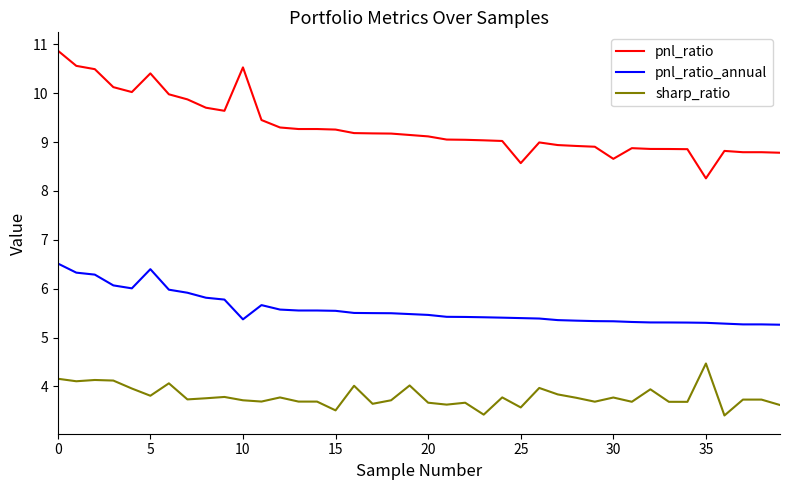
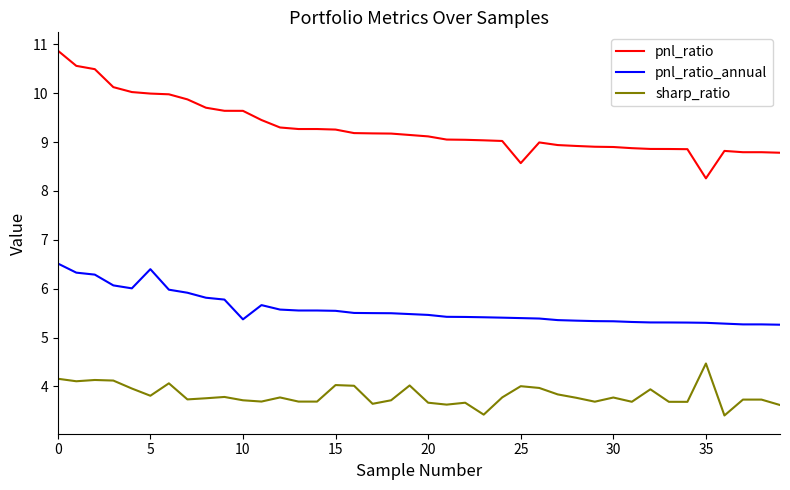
pnl_ratio, 5: 10.4 -> 10.0
pnl_ratio, 10: 10.5 -> 9.6
sharp_ratio, 15: 3.5 -> 4.0
sharp_ratio, 25: 3.6 -> 4.0
pnl_ratio, 30: 8.7 -> 8.9
